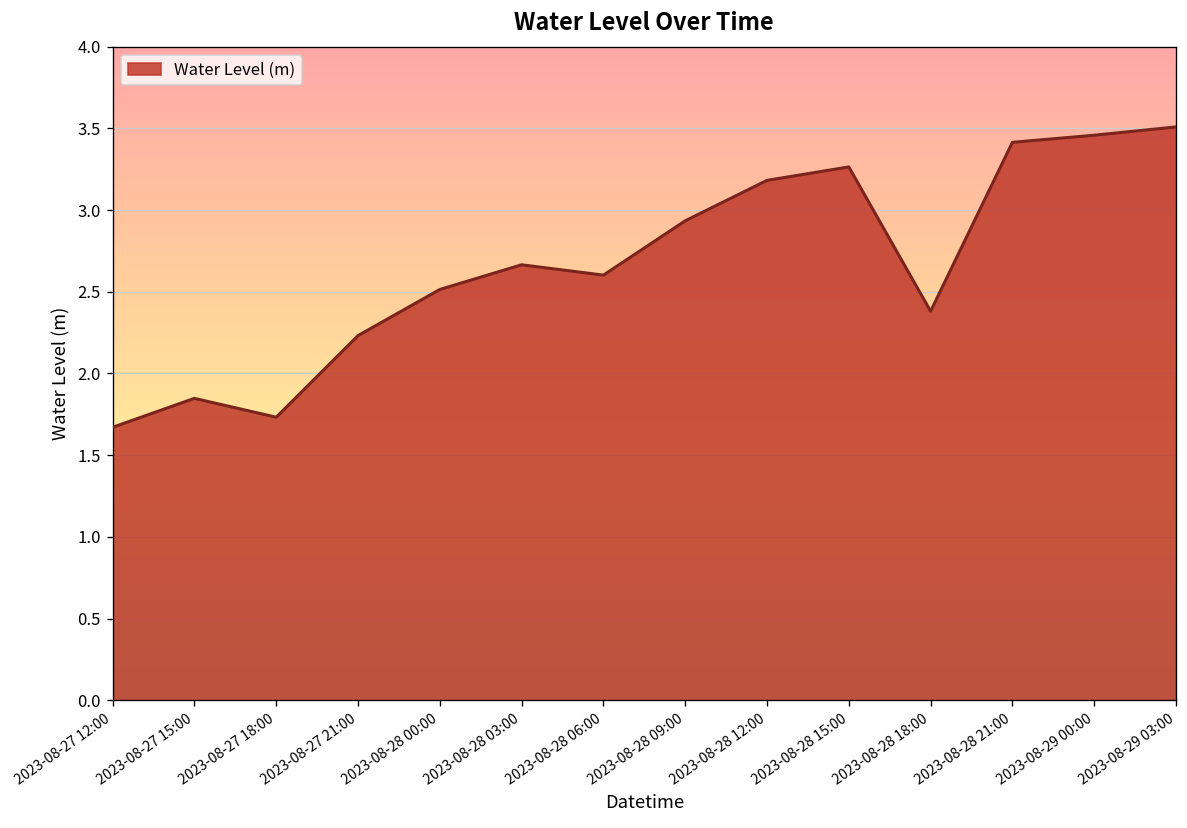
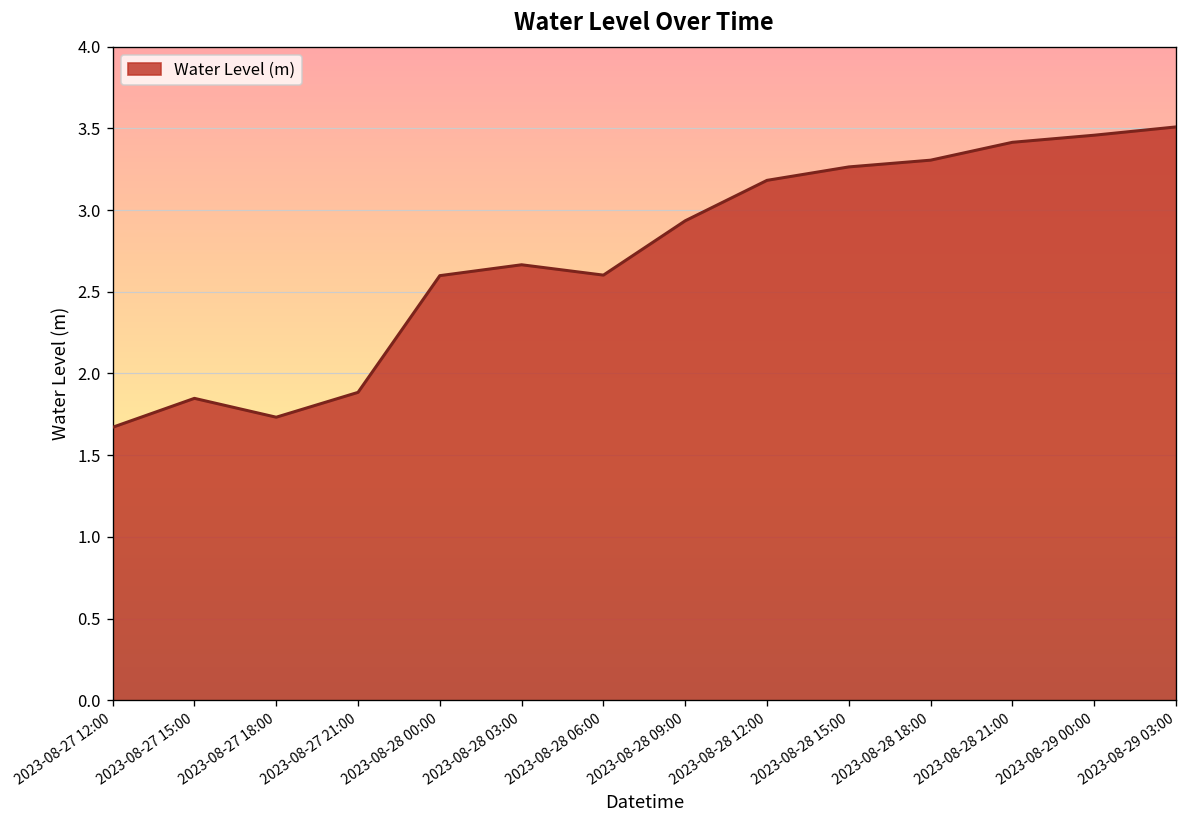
2023-08-27 21:00: 2.23 -> 1.88
2023-08-28 00:00: 2.51 -> 2.60
2023-08-28 18:00: 2.38 -> 3.31
